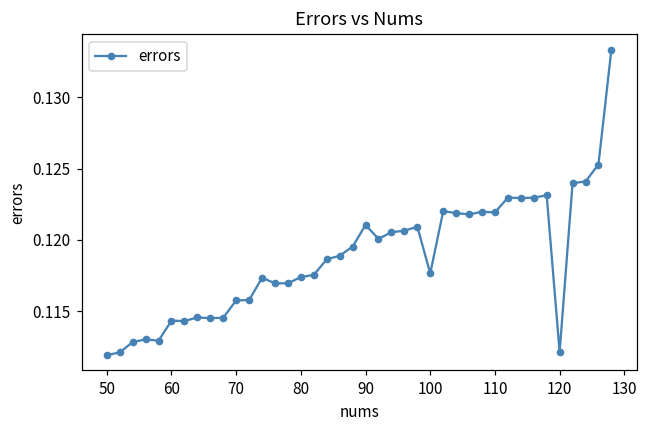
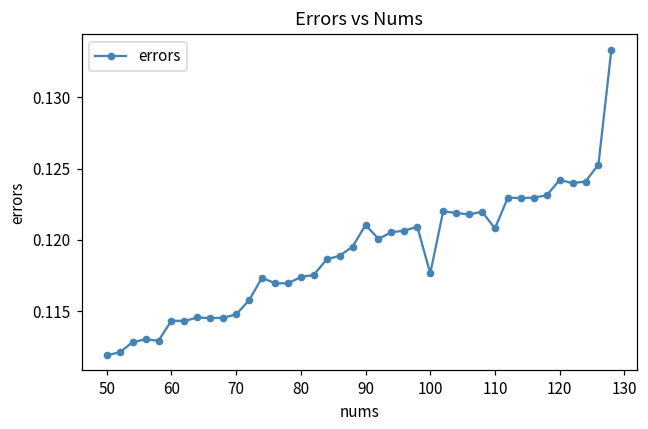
70: 0.1158 -> 0.1148
110: 0.1219 -> 0.1208
120: 0.1121 -> 0.1242
